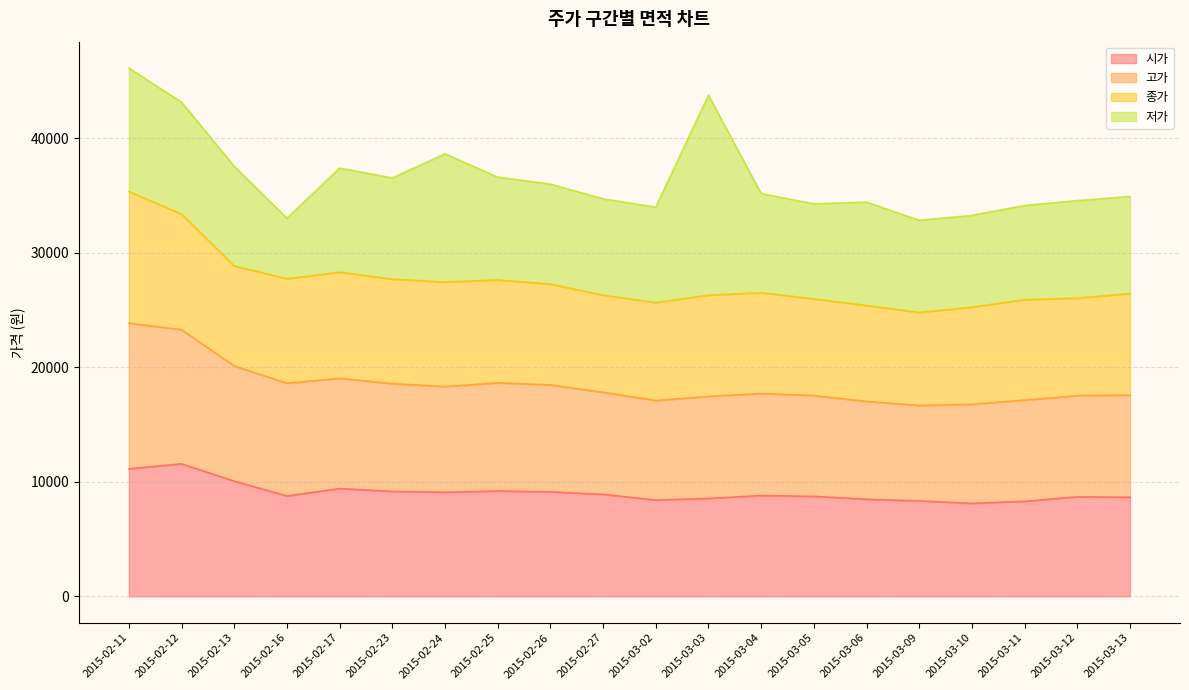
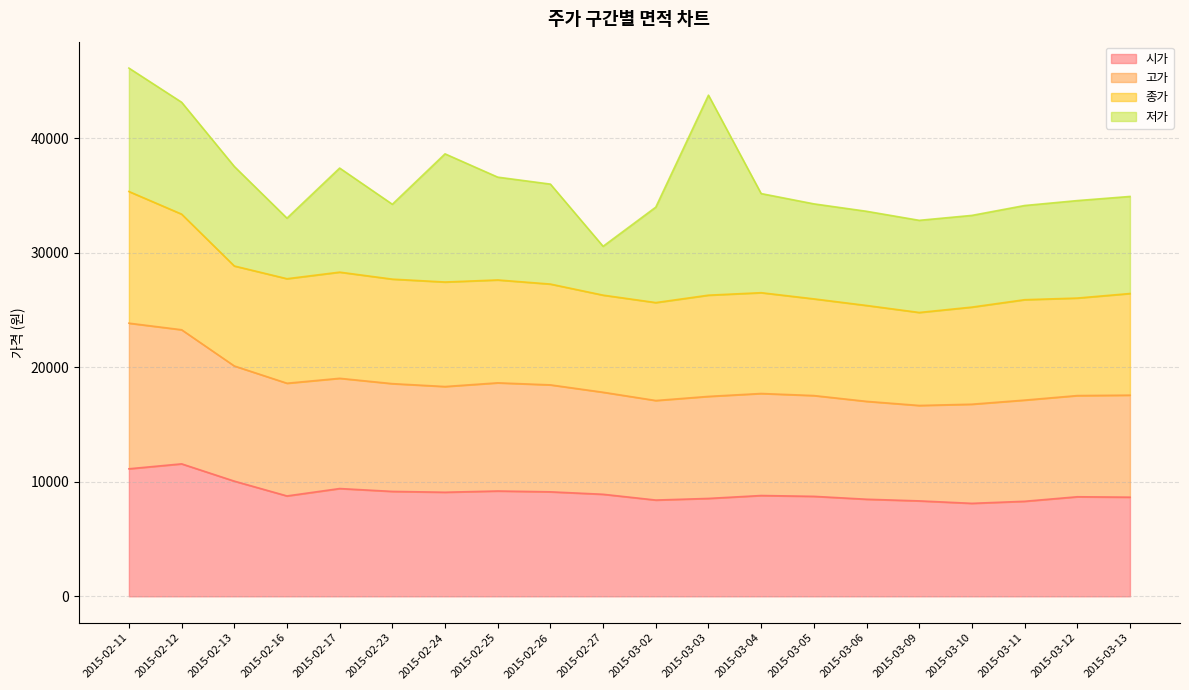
저가, 2015-02-23: 8800 -> 6500
저가, 2015-02-27: 8400 -> 4300
저가, 2015-03-06: 9000 -> 8200
